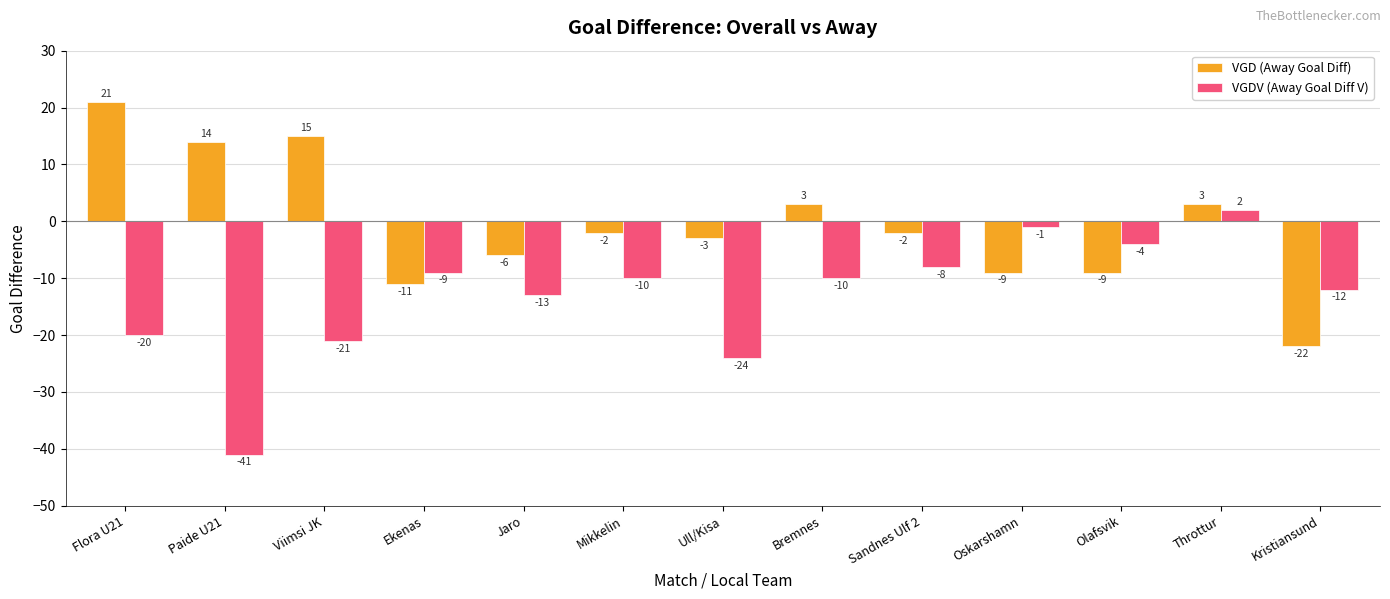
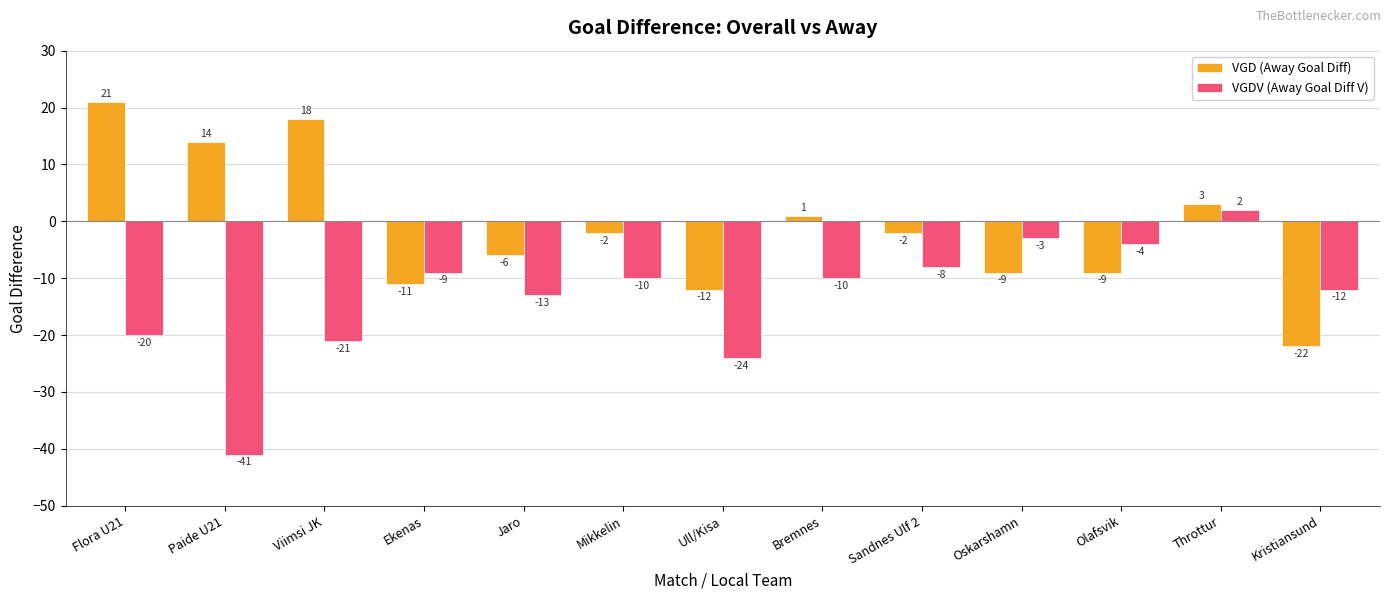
VGD (Away Goal Diff), Viimsi JK: 15 -> 18
VGD (Away Goal Diff), Ull/Kisa: -3 -> -12
VGD (Away Goal Diff), Bremnes: 3 -> 1
VGDV (Away Goal Diff V), Oskarshamn: -1 -> -3
